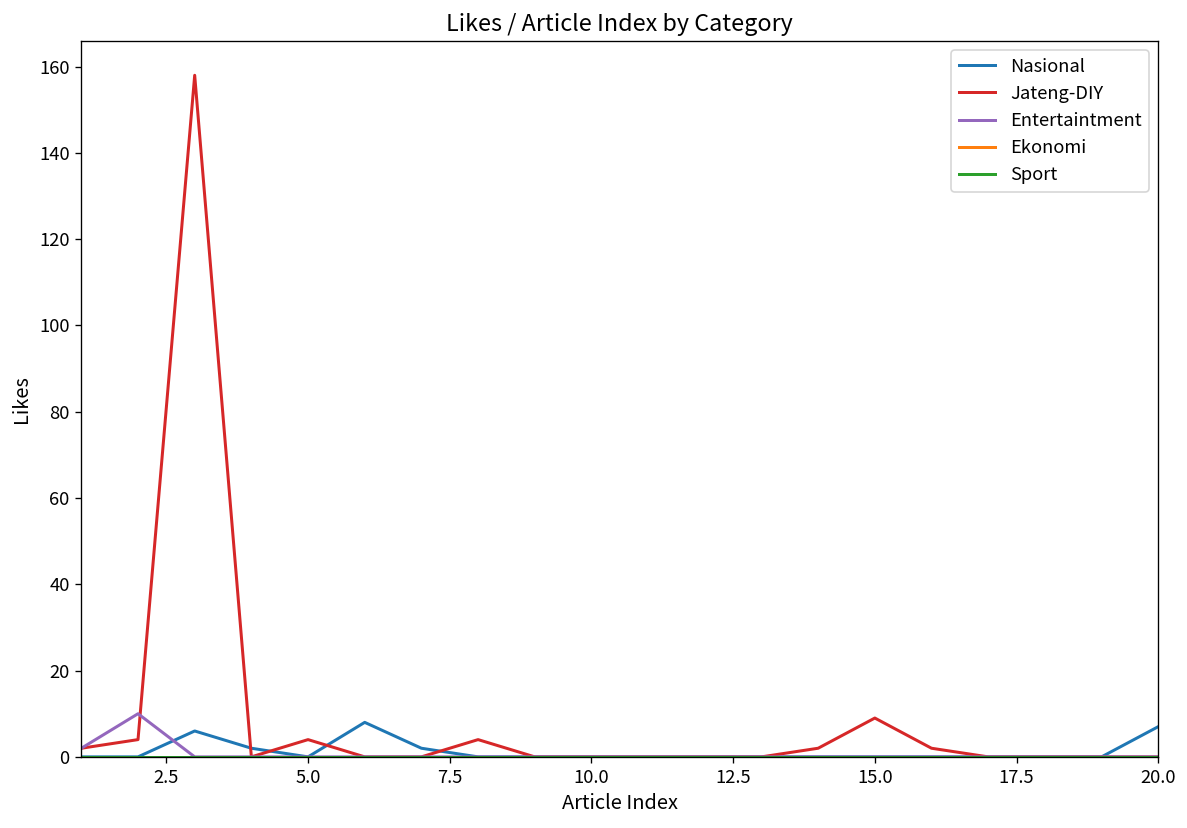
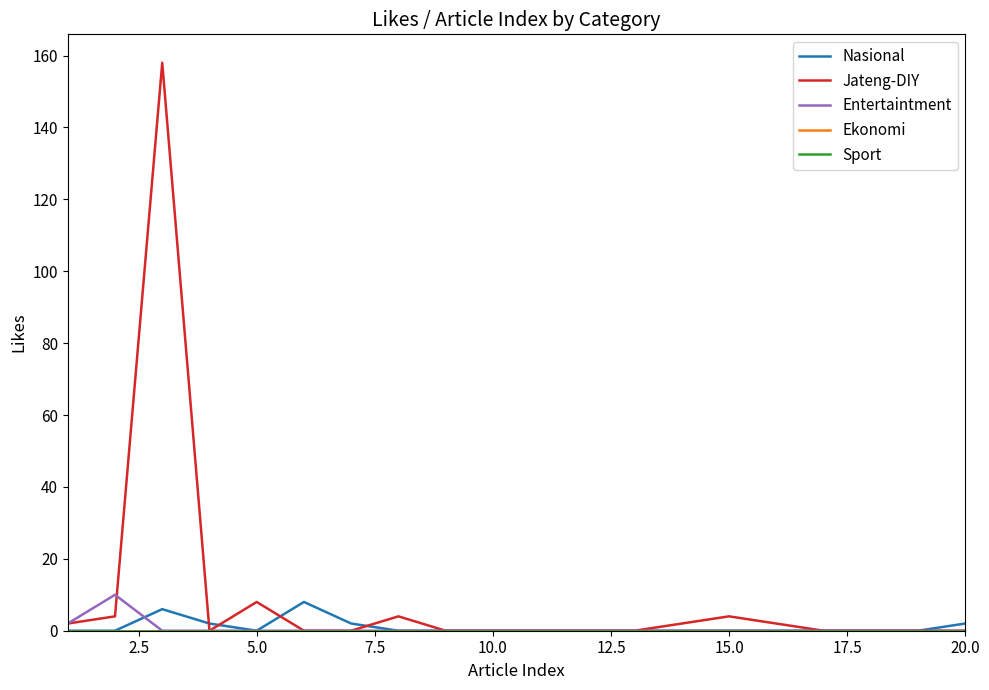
Jateng-DIY, 5.0: 4 -> 8
Jateng-DIY, 15.0: 9 -> 4
Nasional, 20.0: 7 -> 2
